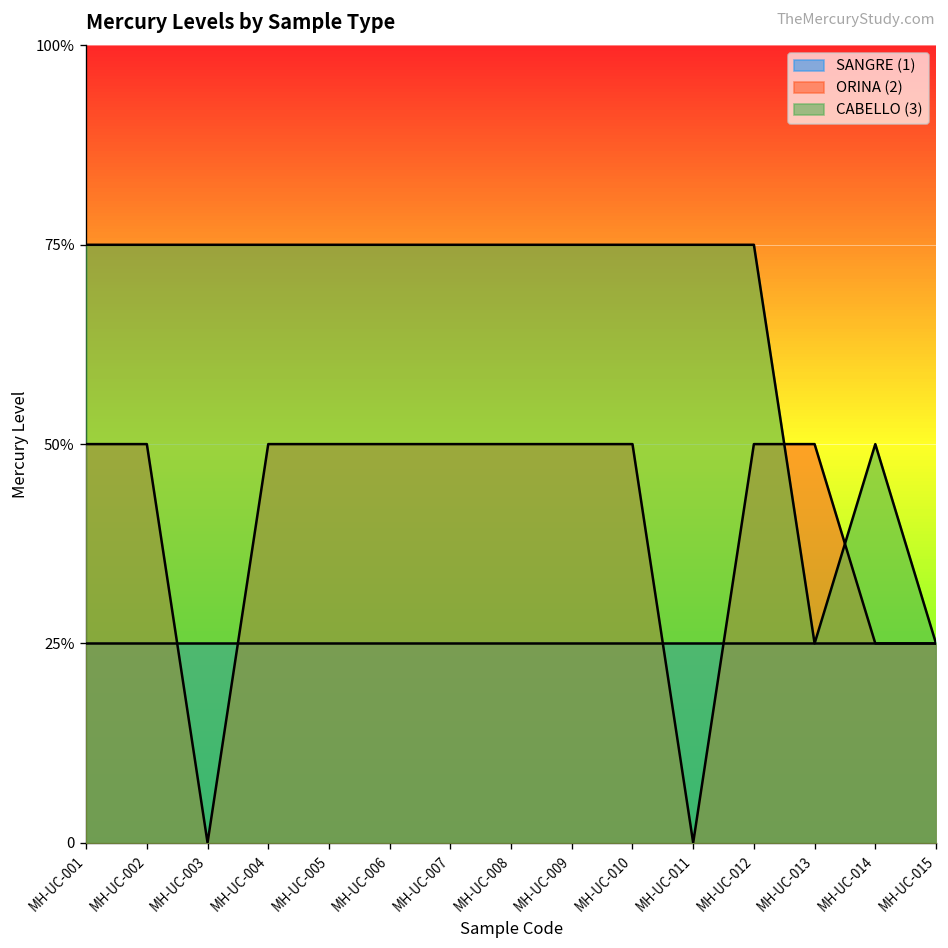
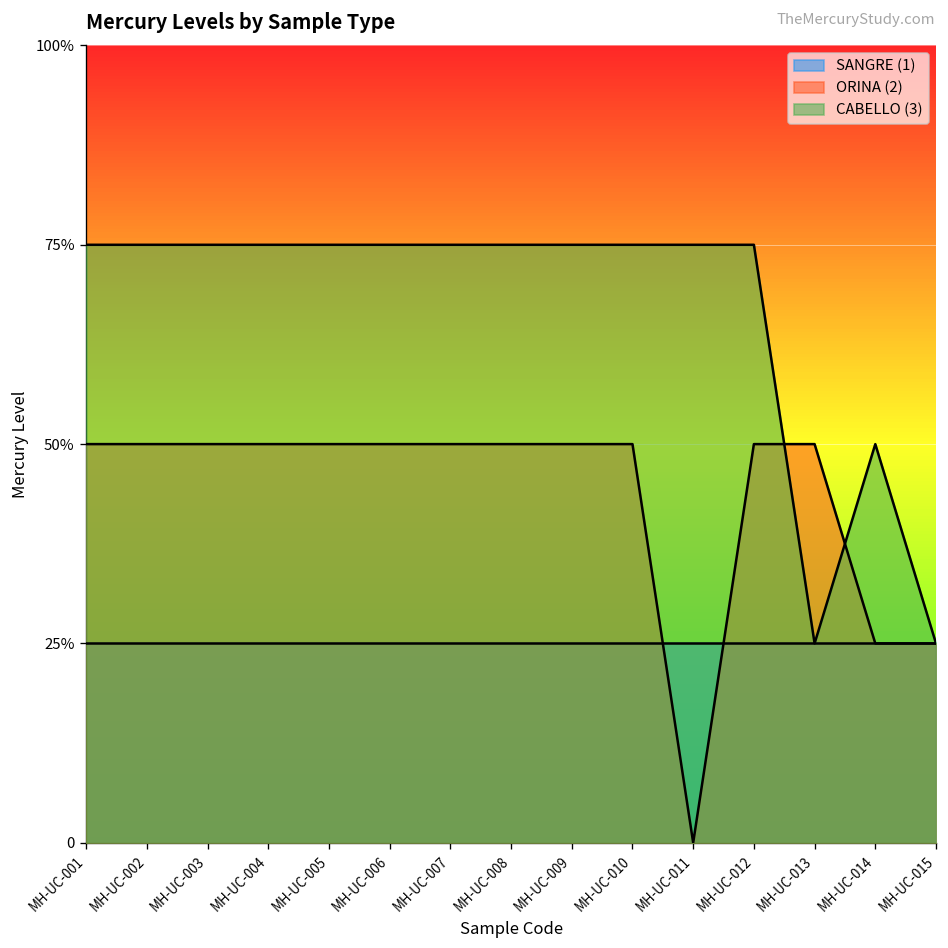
ORINA (2), MH-UC-003: 0% -> 50%
